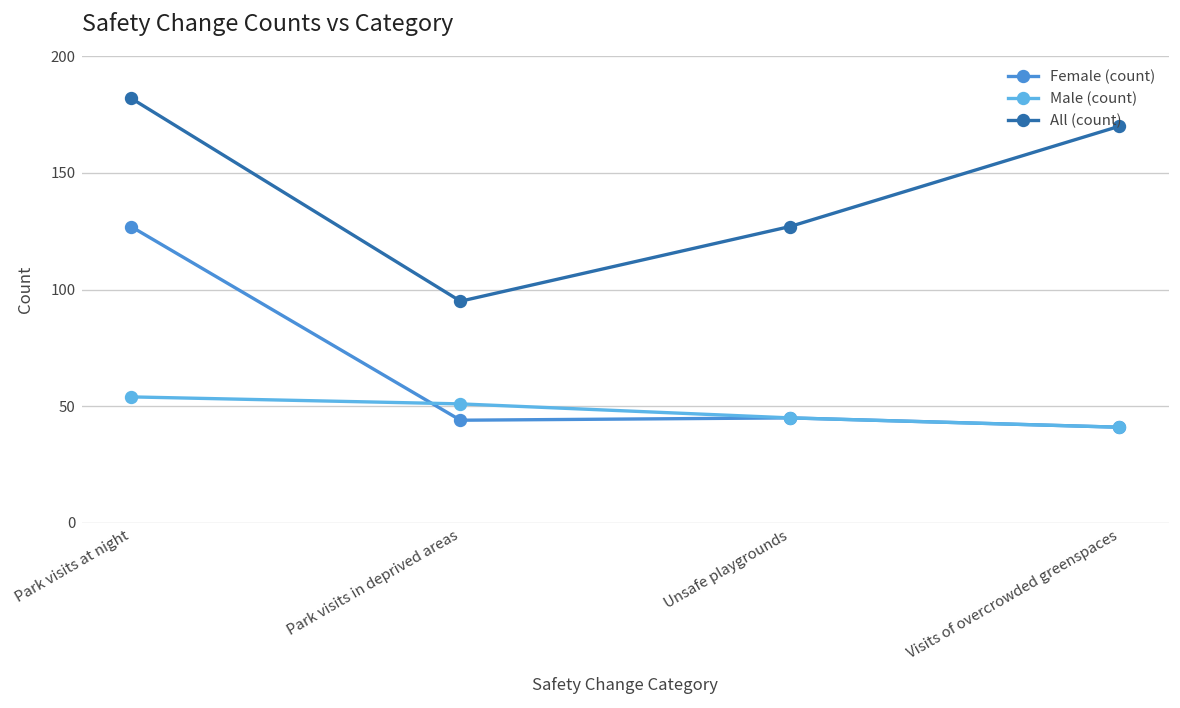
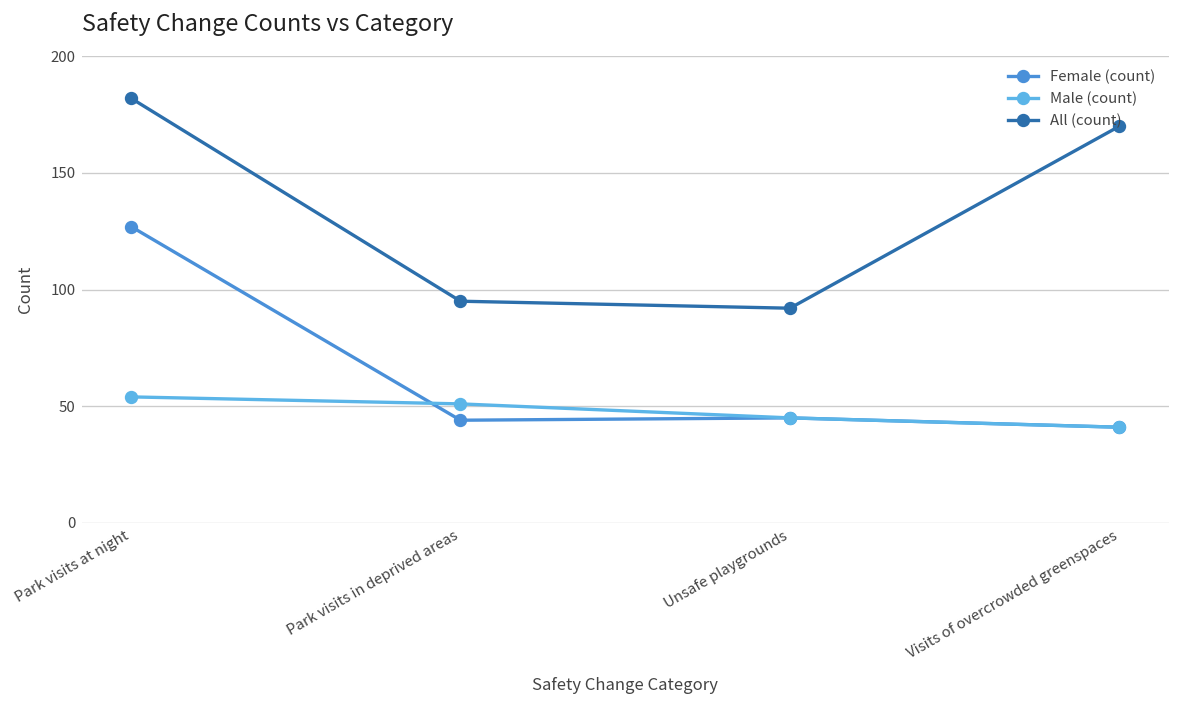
All (count), Unsafe playgrounds: 127 -> 92
